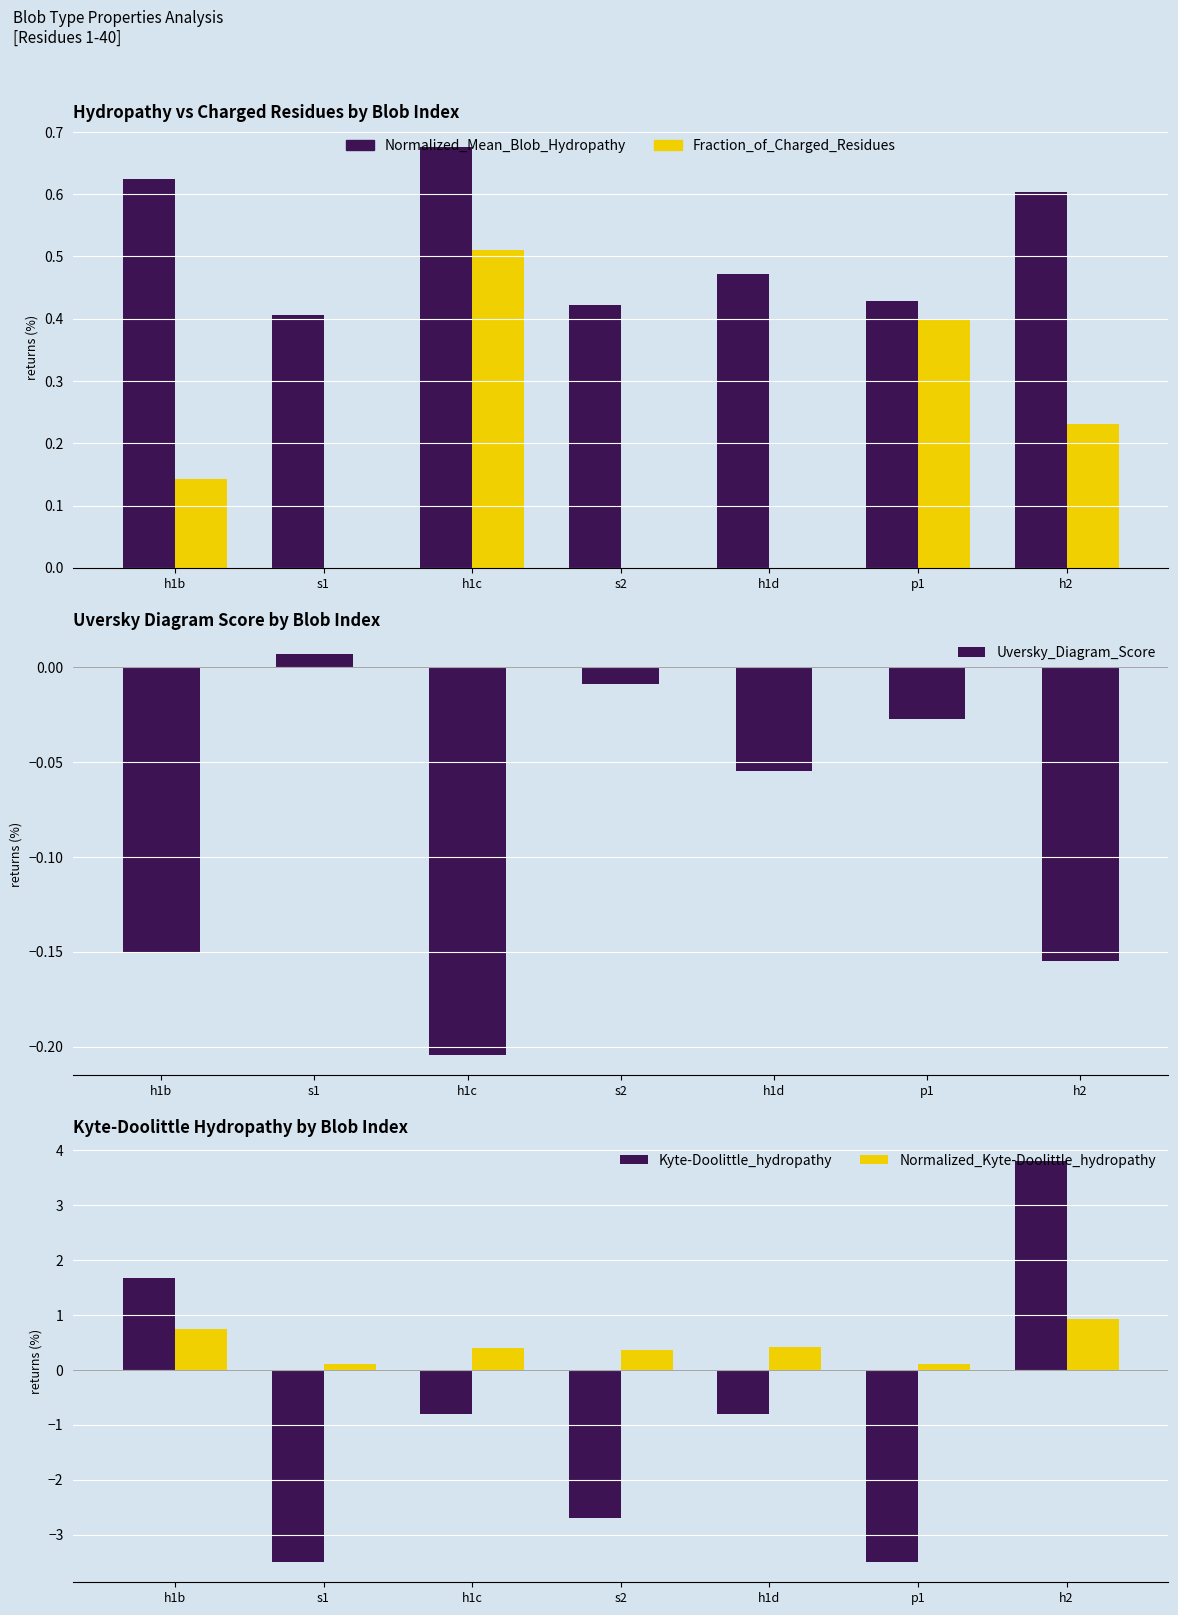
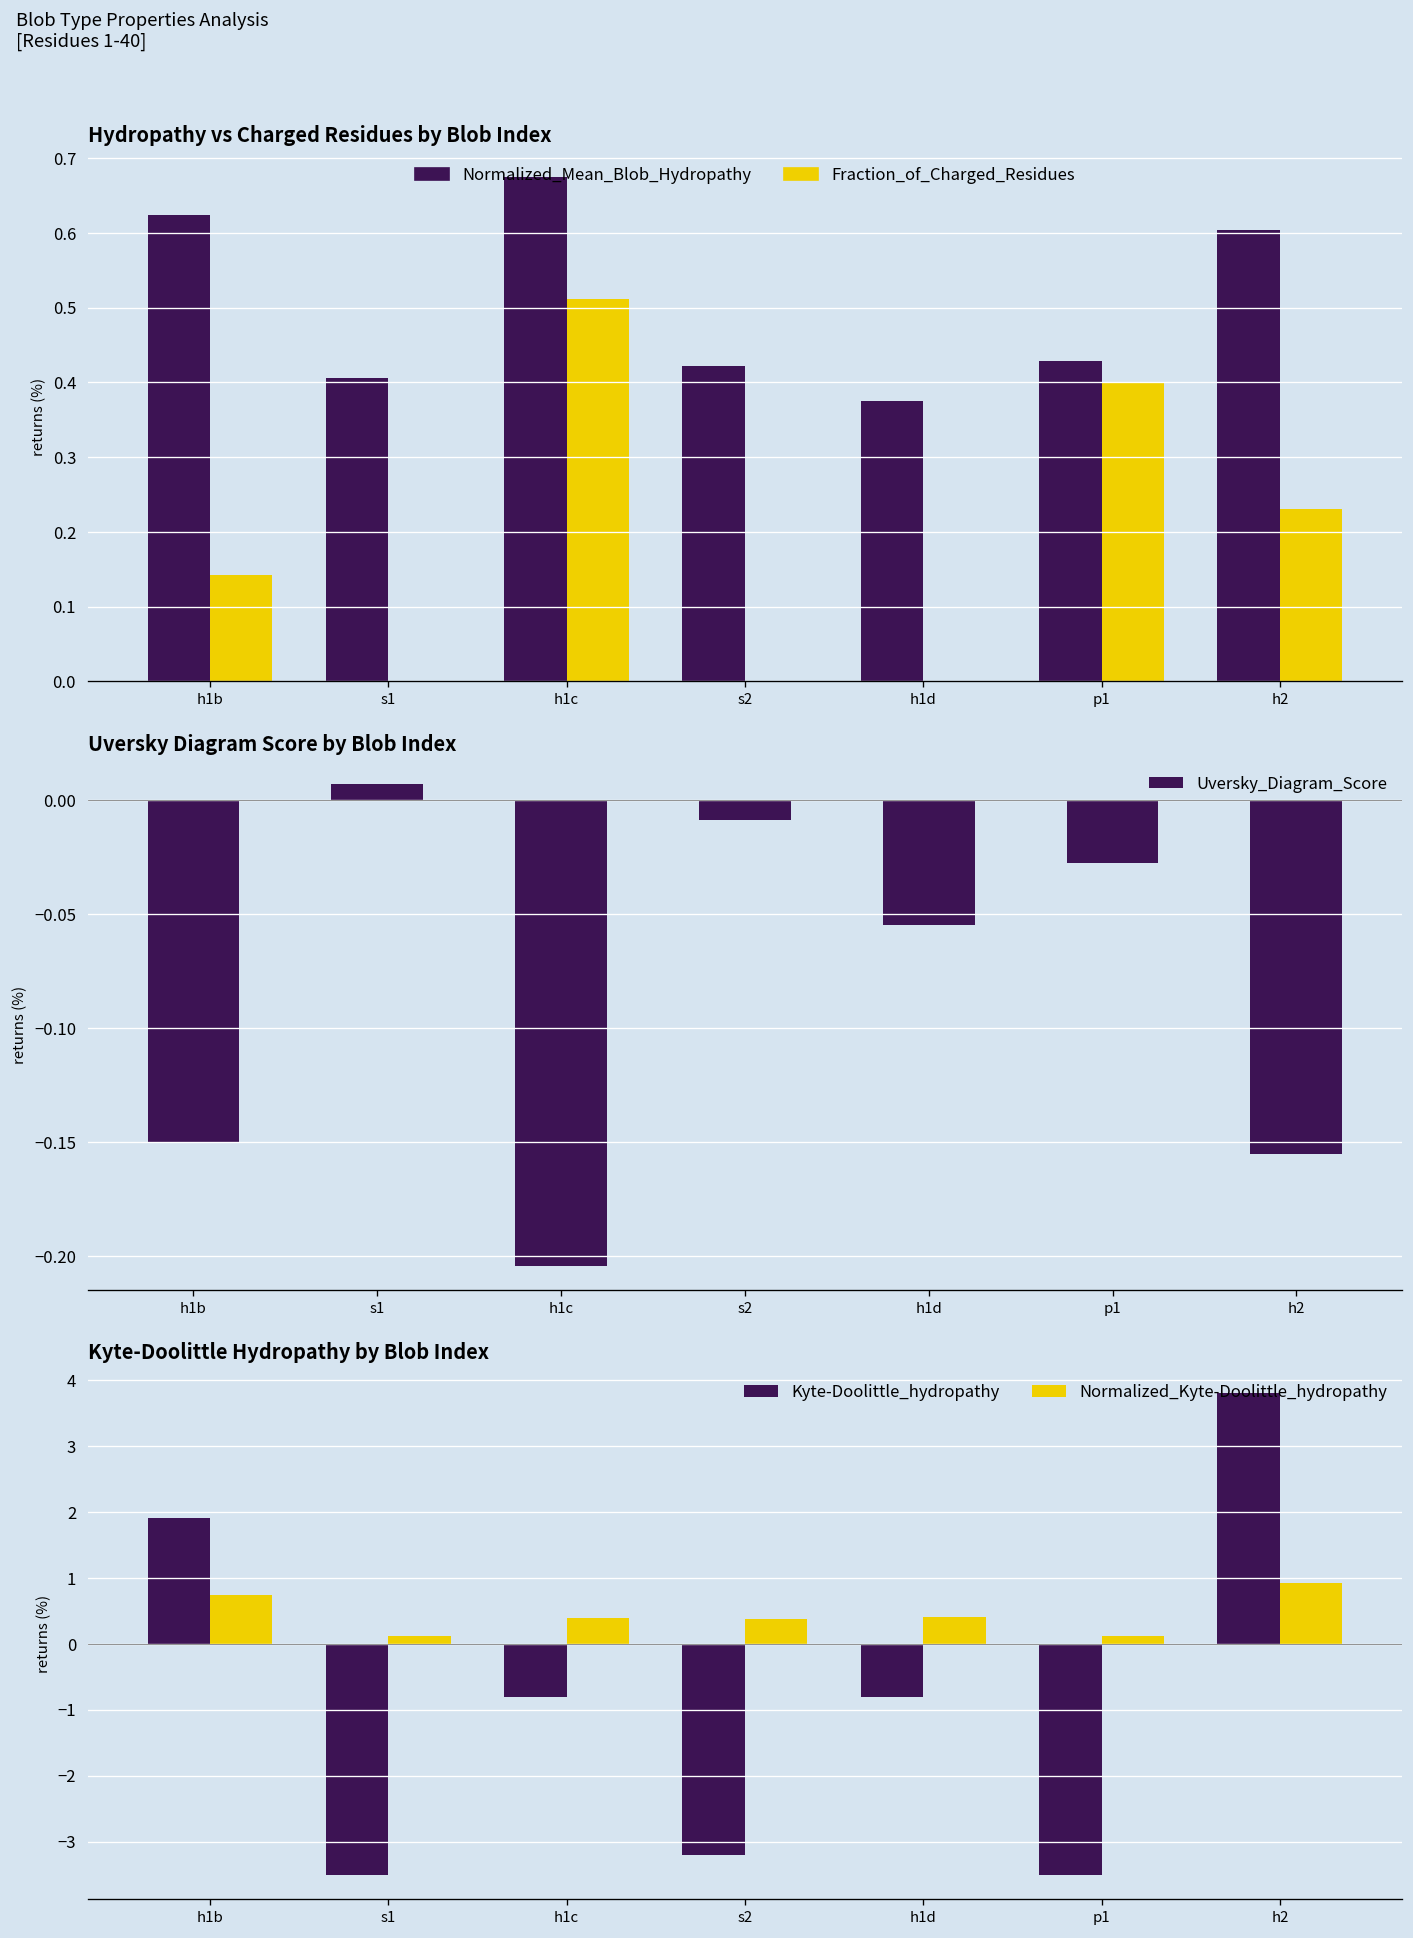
Hydropathy vs Charged Residues by Blob Index, Normalized_Mean_Blob_Hydropathy, h1d: 0.47 -> 0.38
Kyte-Doolittle Hydropathy by Blob Index, Kyte-Doolittle_hydropathy, h1b: 1.7 -> 1.9
Kyte-Doolittle Hydropathy by Blob Index, Kyte-Doolittle_hydropathy, s2: -2.7 -> -3.2
